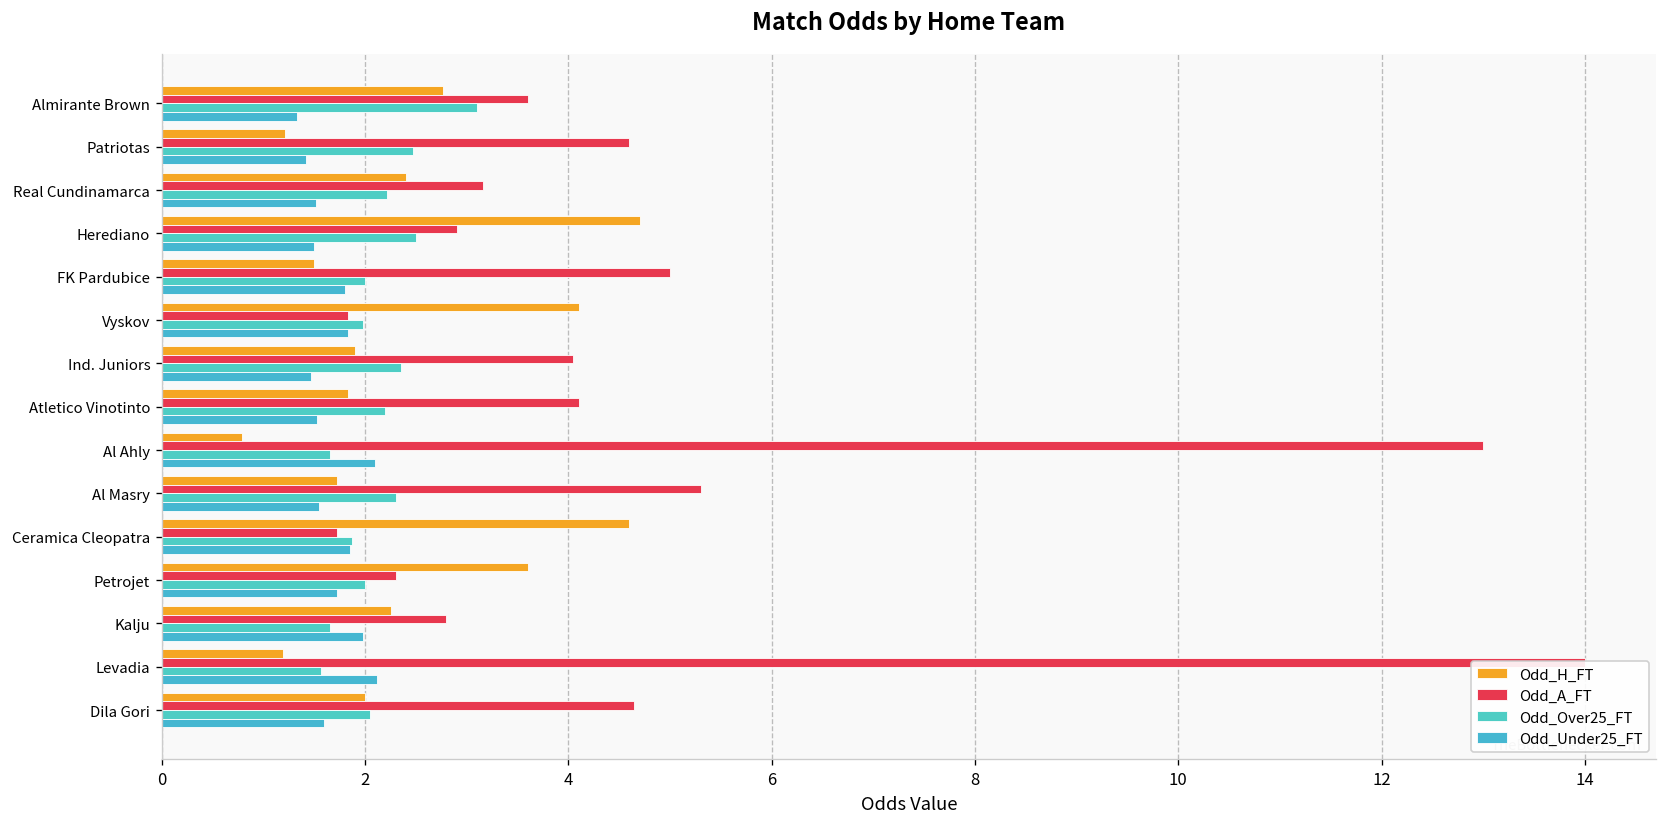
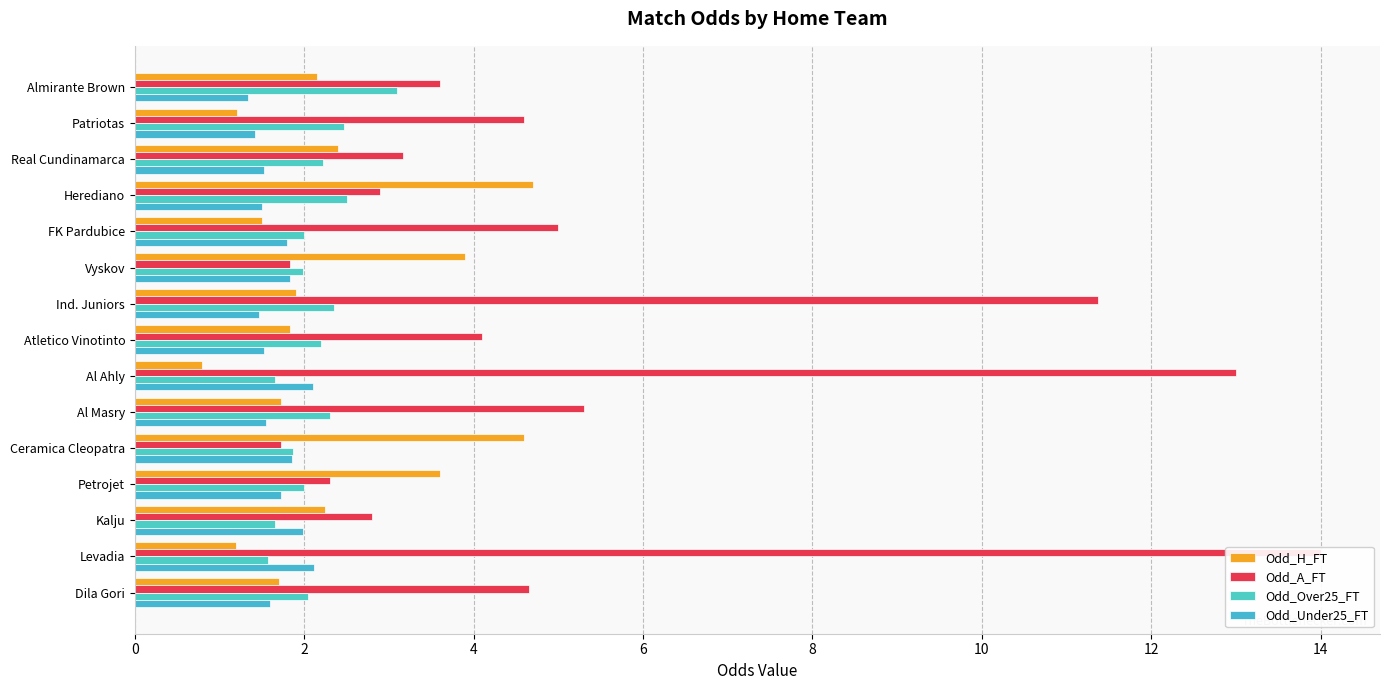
Odd_H_FT, Almirante Brown: 2.8 -> 2.2
Odd_H_FT, Vyskov: 4.1 -> 3.9
Odd_A_FT, Ind. Juniors: 4.1 -> 11.4
Odd_H_FT, Dila Gori: 2.0 -> 1.7
